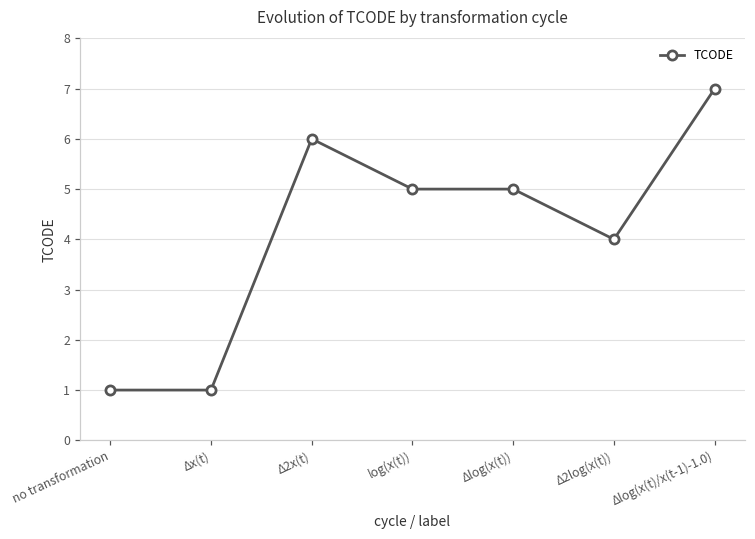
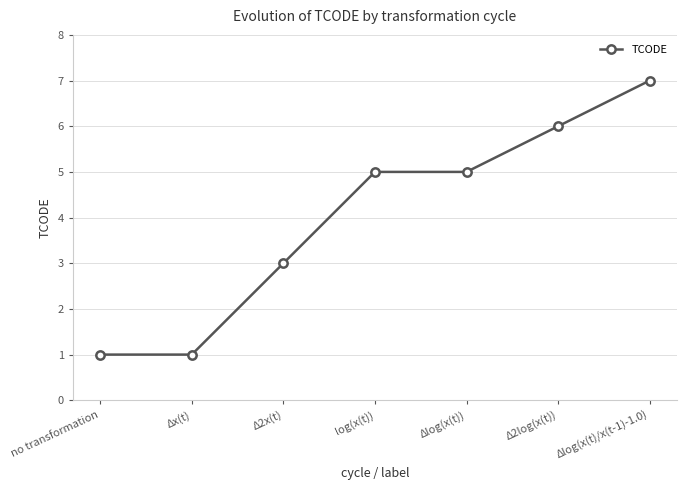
Δ2x(t): 6 -> 3
Δ2log(x(t)): 4 -> 6
